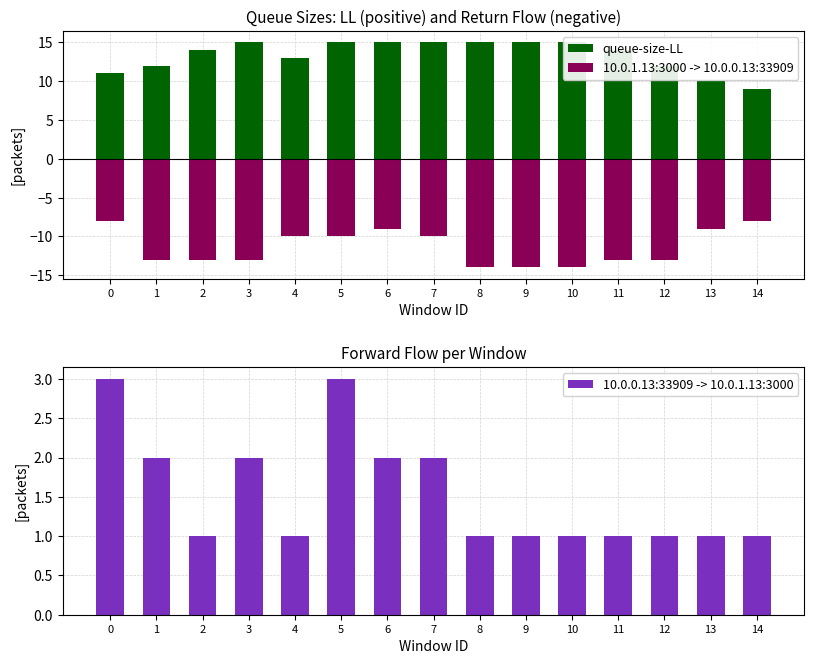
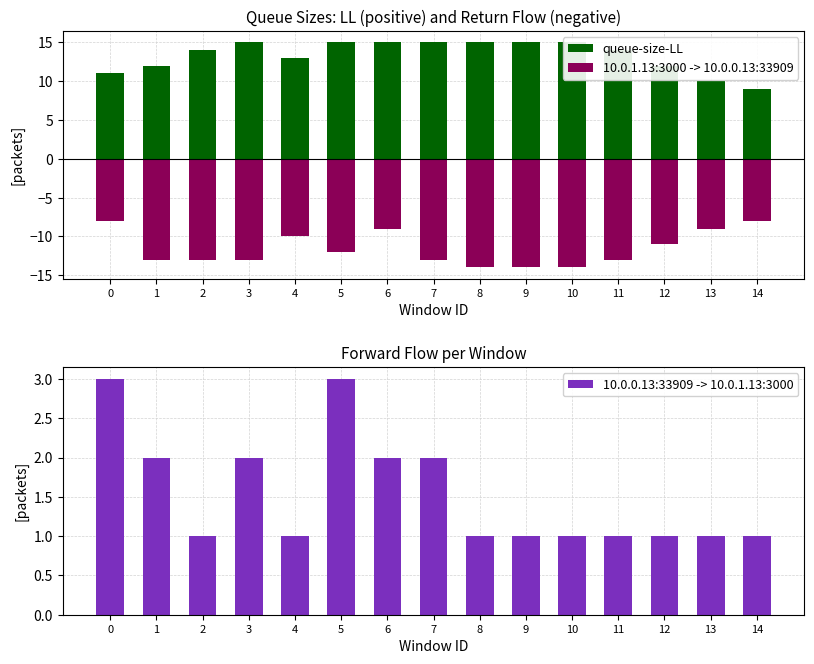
Queue Sizes: LL (positive) and Return Flow (negative), 10.0.1.13:3000 -> 10.0.0.13:33909, 5: -10 -> -12
Queue Sizes: LL (positive) and Return Flow (negative), 10.0.1.13:3000 -> 10.0.0.13:33909, 7: -10 -> -13
Queue Sizes: LL (positive) and Return Flow (negative), 10.0.1.13:3000 -> 10.0.0.13:33909, 12: -13 -> -11
